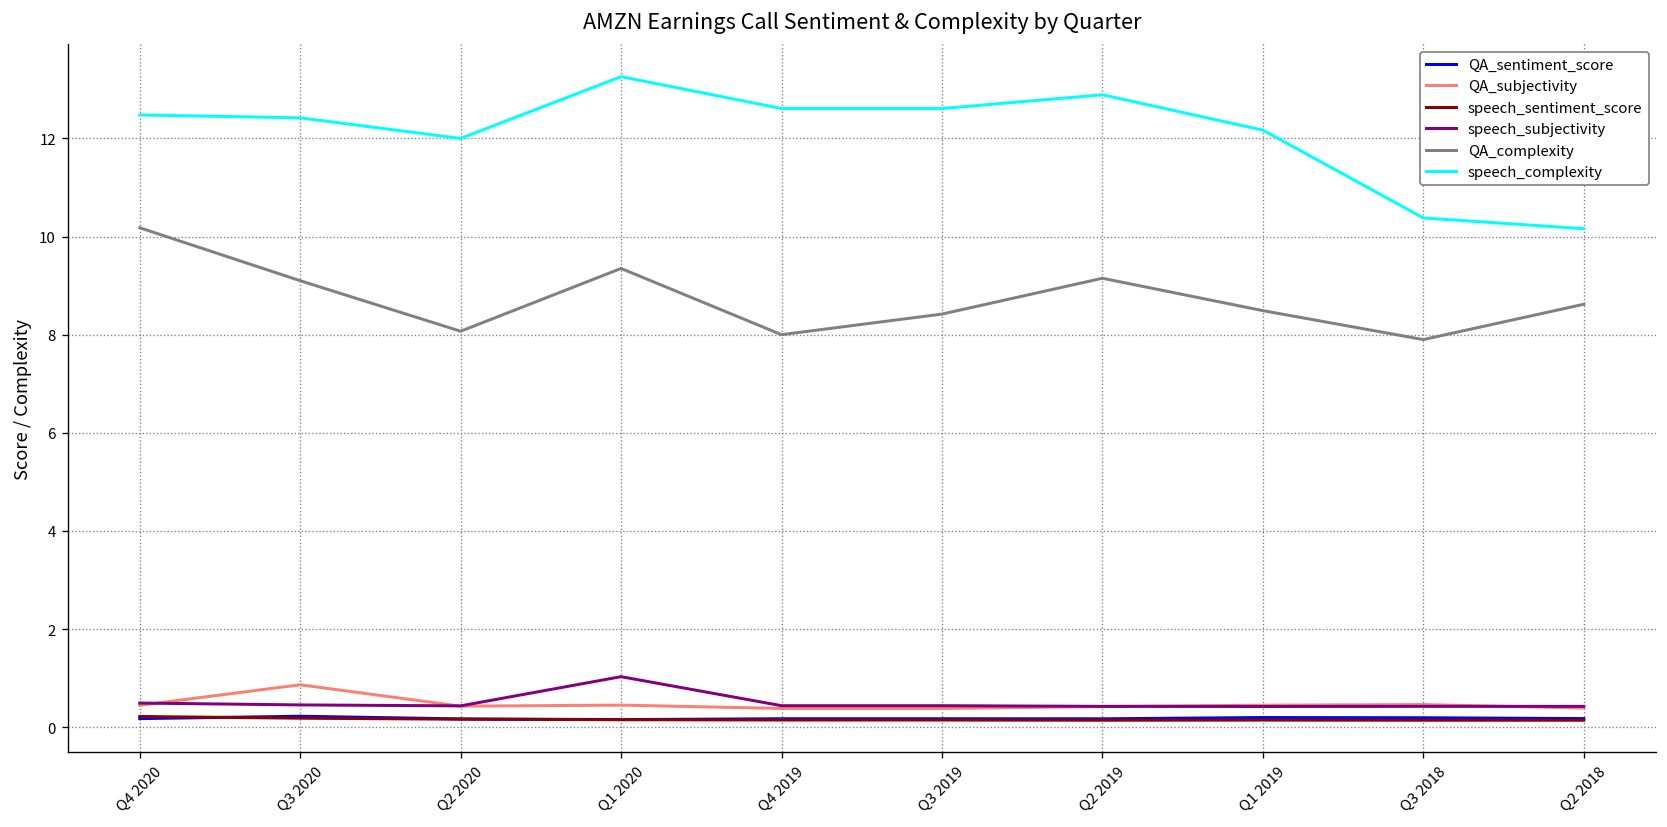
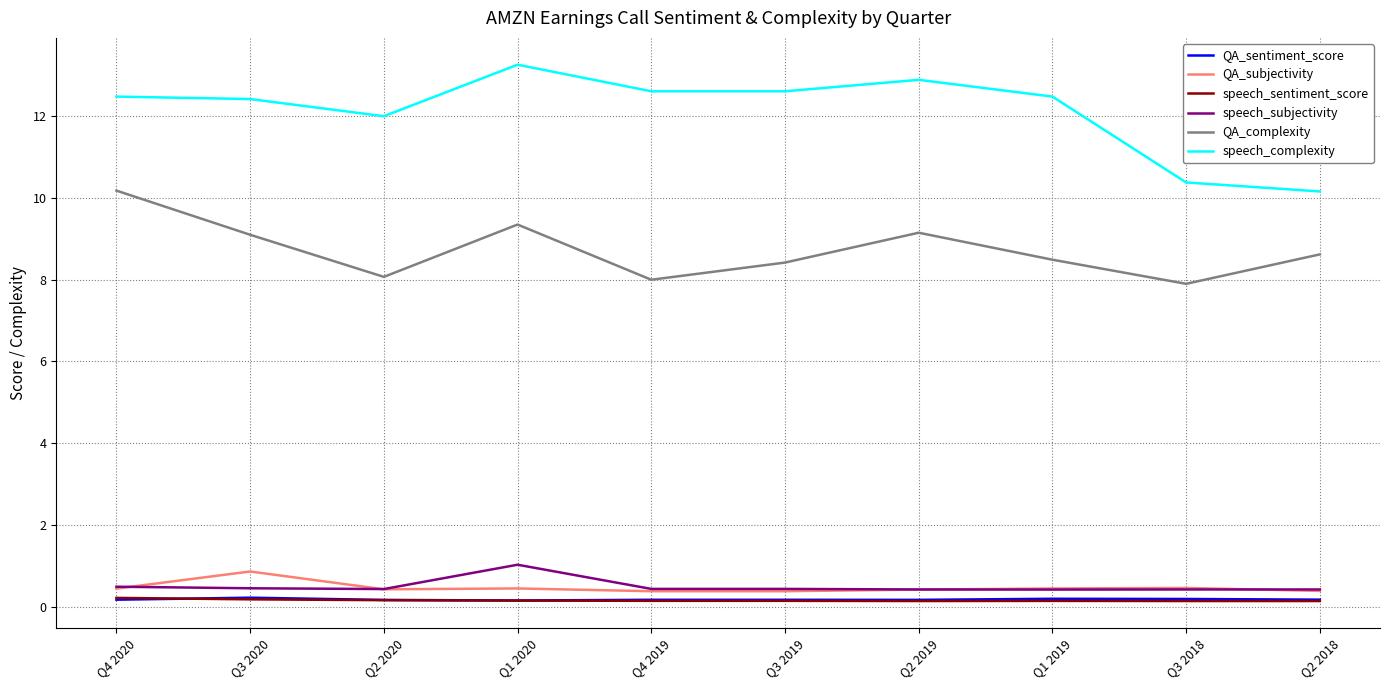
speech_complexity, Q1 2019: 12.2 -> 12.5
